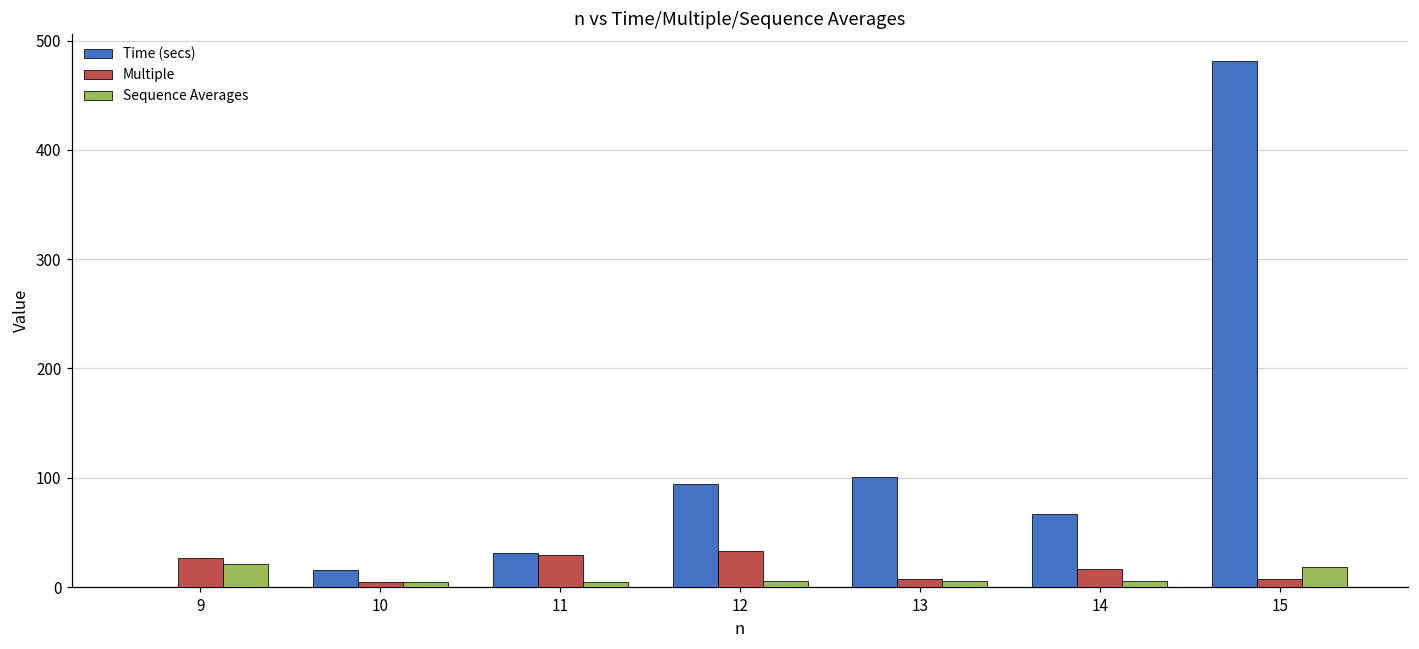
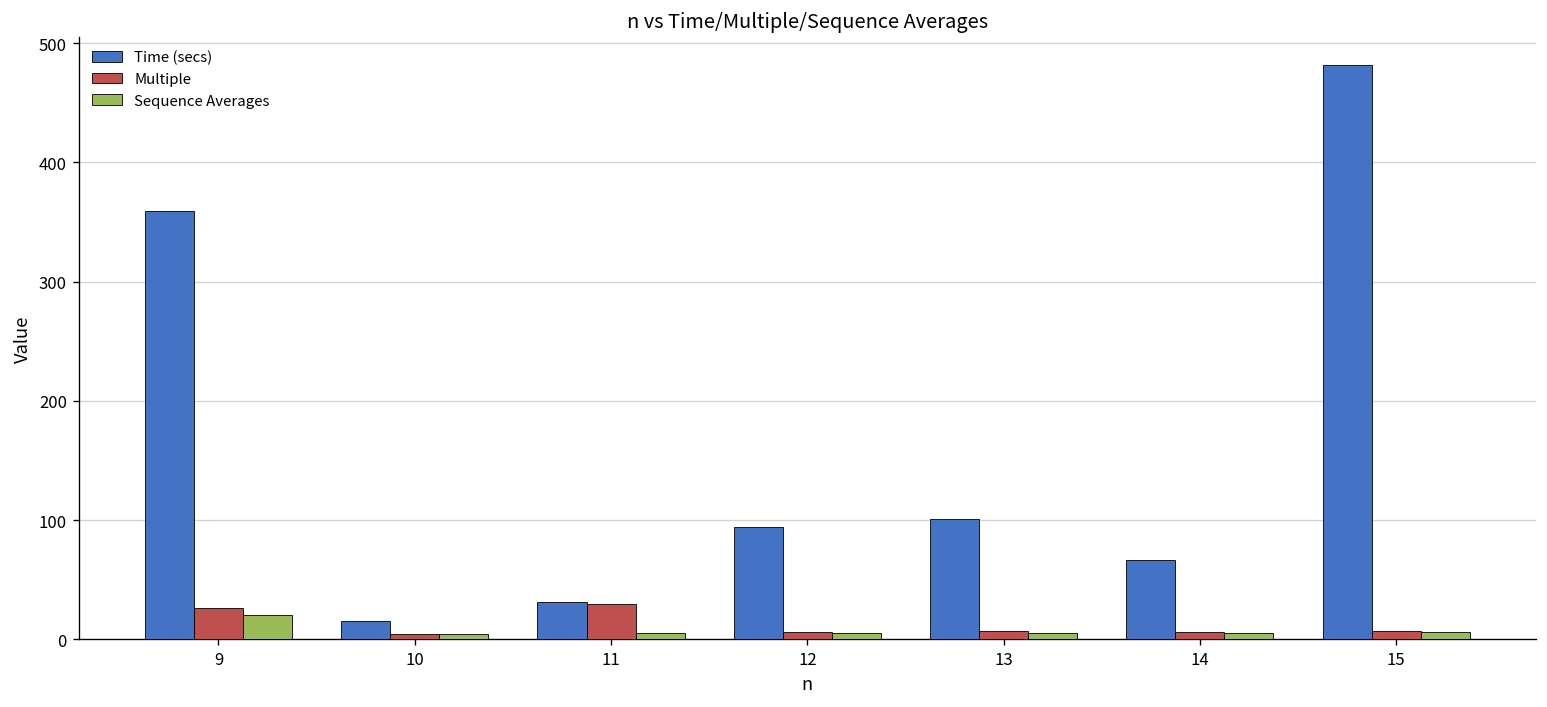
Time (secs), 9: 0 -> 360
Multiple, 12: 30 -> 10
Multiple, 14: 20 -> 10
Sequence Averages, 15: 20 -> 10
